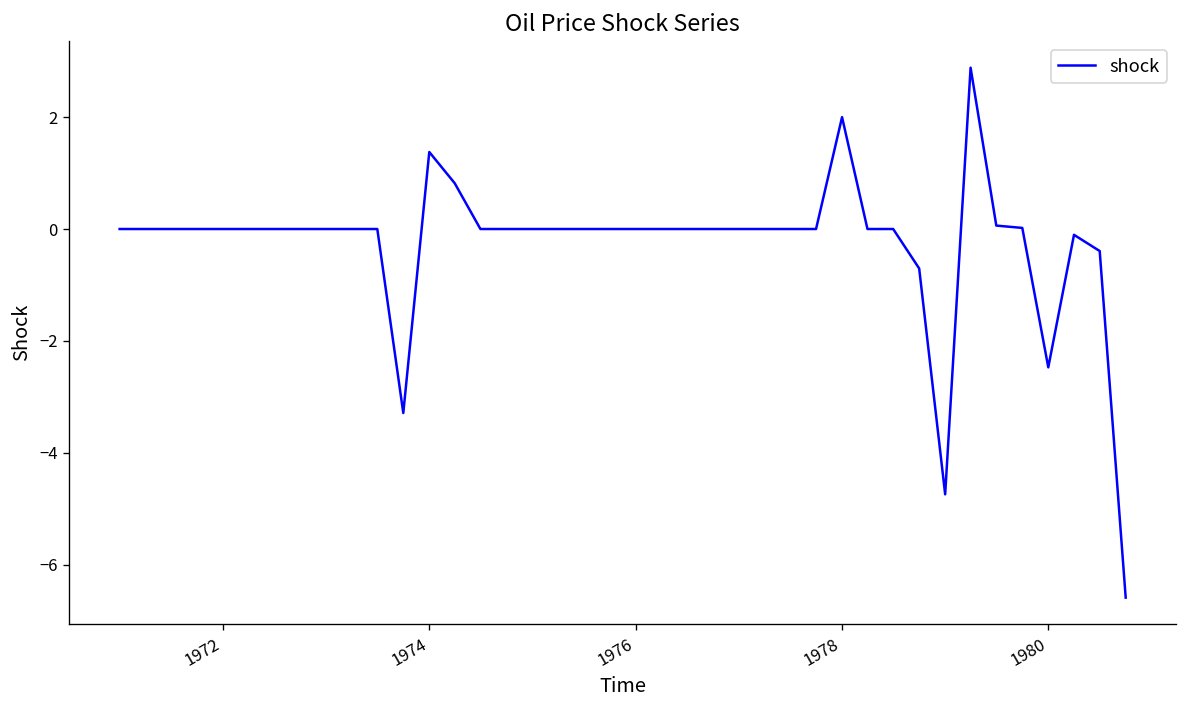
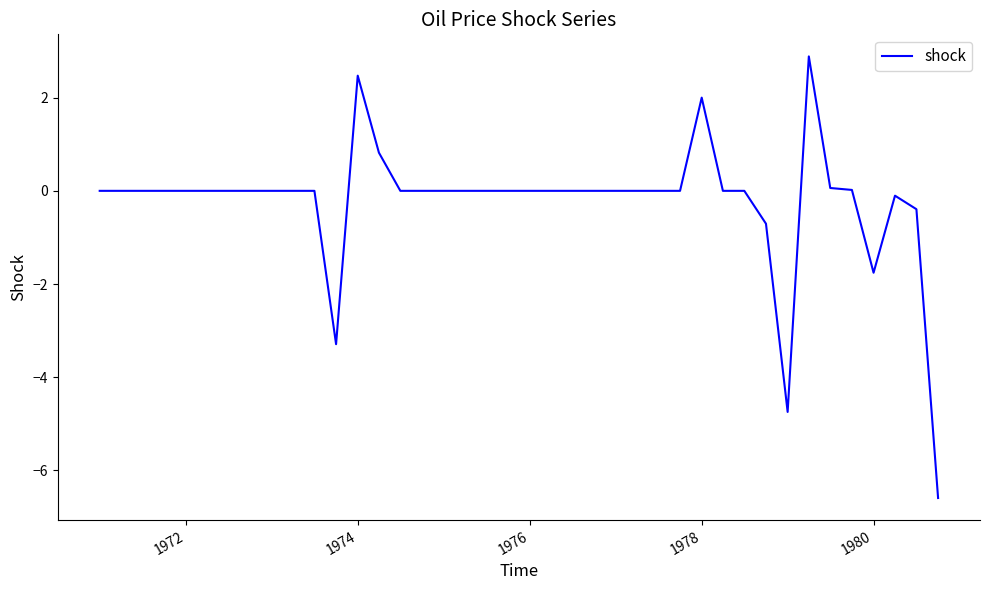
1974: 1.4 -> 2.5
1980: -2.5 -> -1.8
